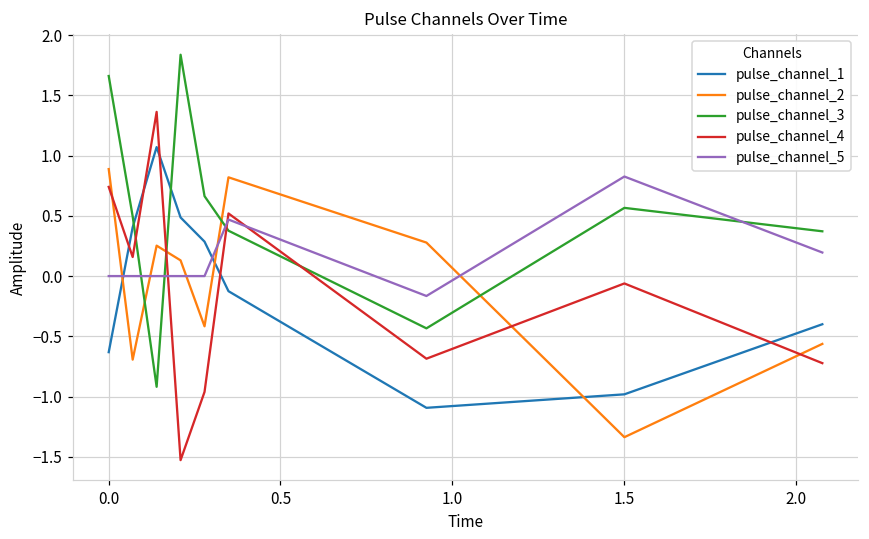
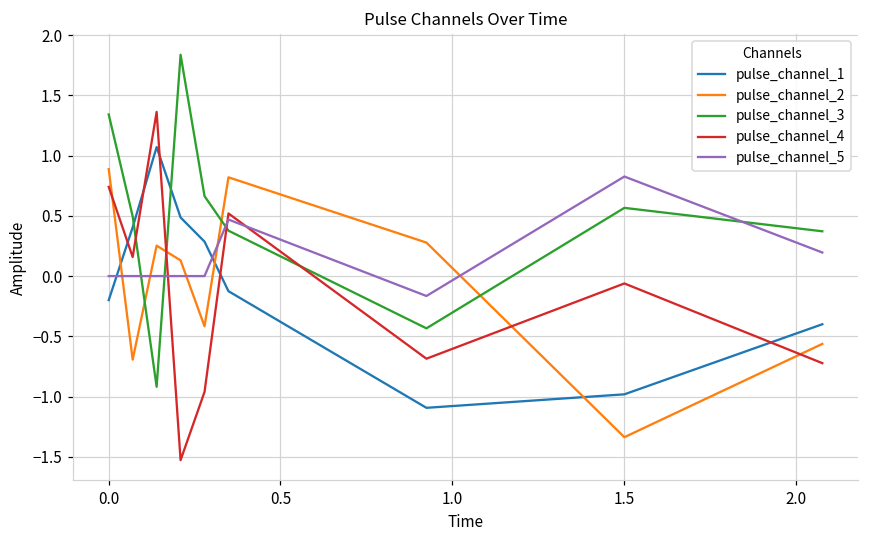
pulse_channel_1, 0.0: -0.63 -> -0.20
pulse_channel_3, 0.0: 1.66 -> 1.34
